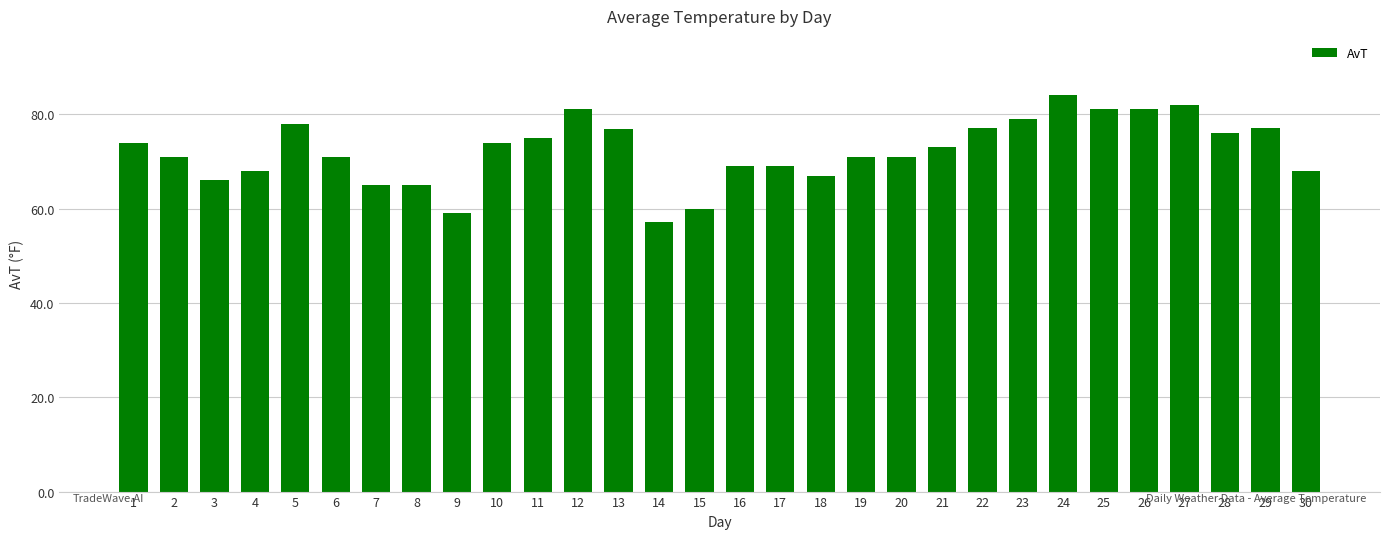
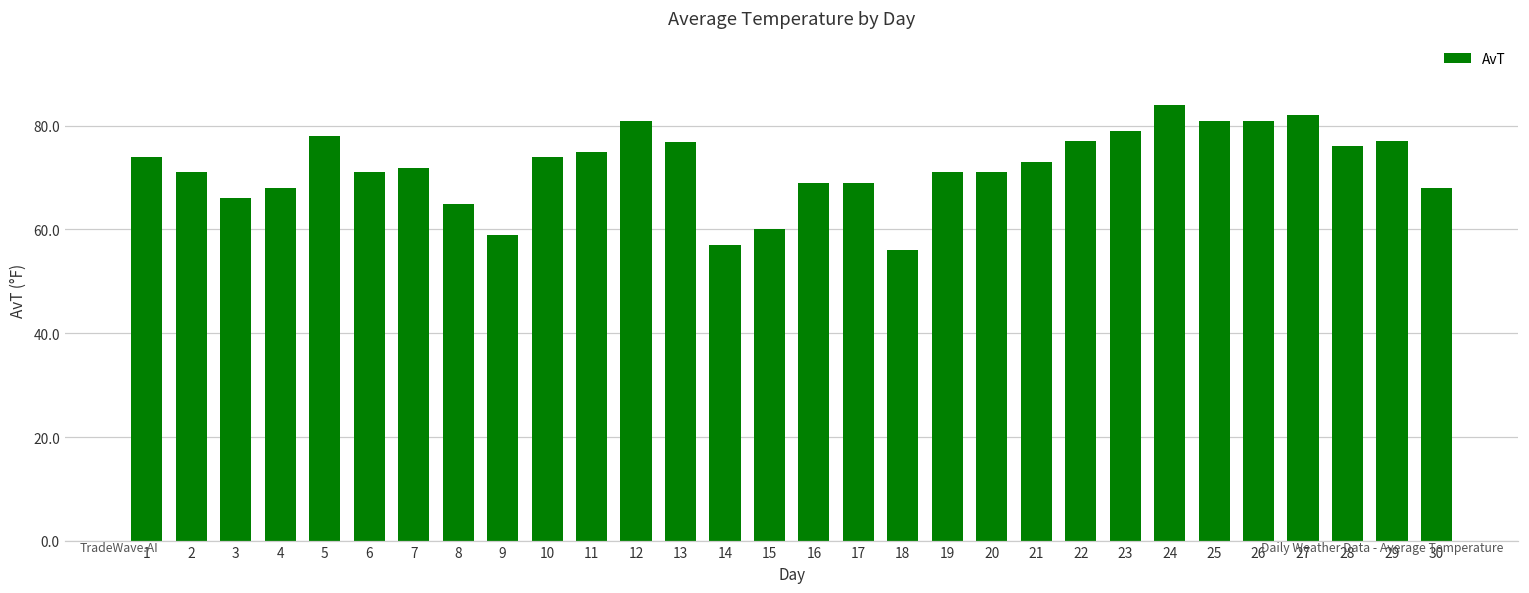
7: 65 -> 72
18: 67 -> 56
